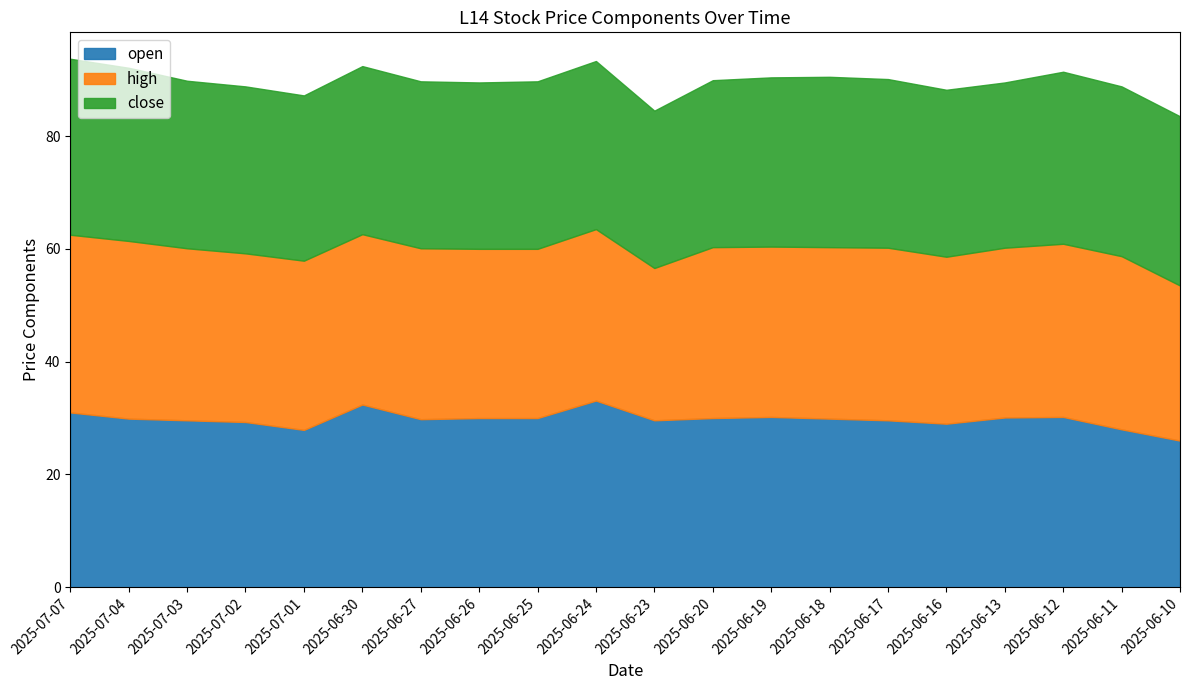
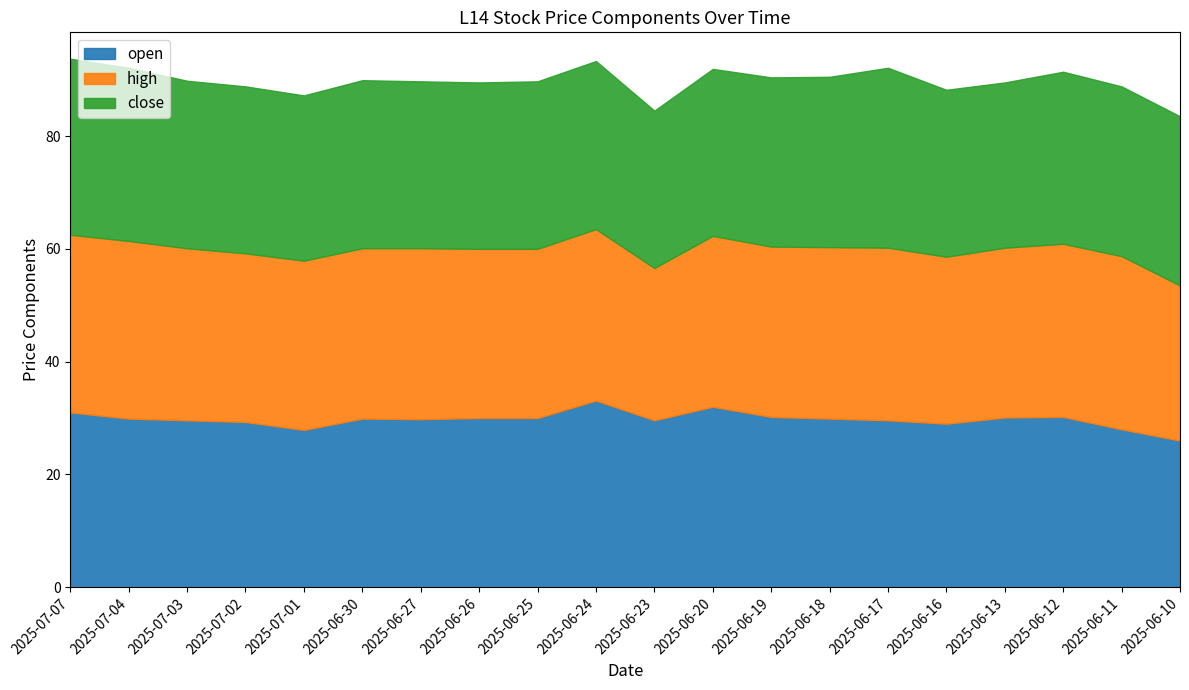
open, 2025-06-30: 32 -> 30
open, 2025-06-20: 30 -> 32
close, 2025-06-17: 30 -> 32
